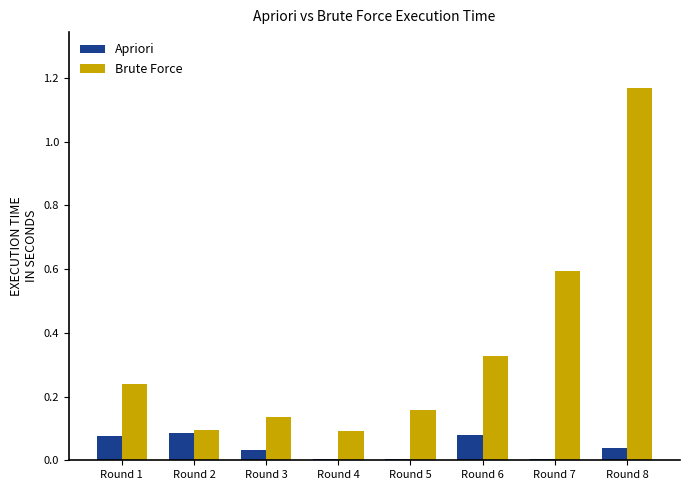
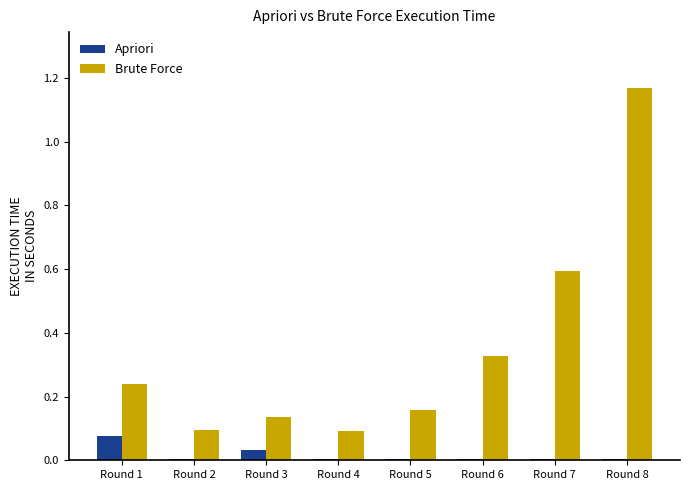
Apriori, Round 2: 0.08 -> 0.00
Apriori, Round 6: 0.08 -> 0.01
Apriori, Round 8: 0.04 -> 0.01
